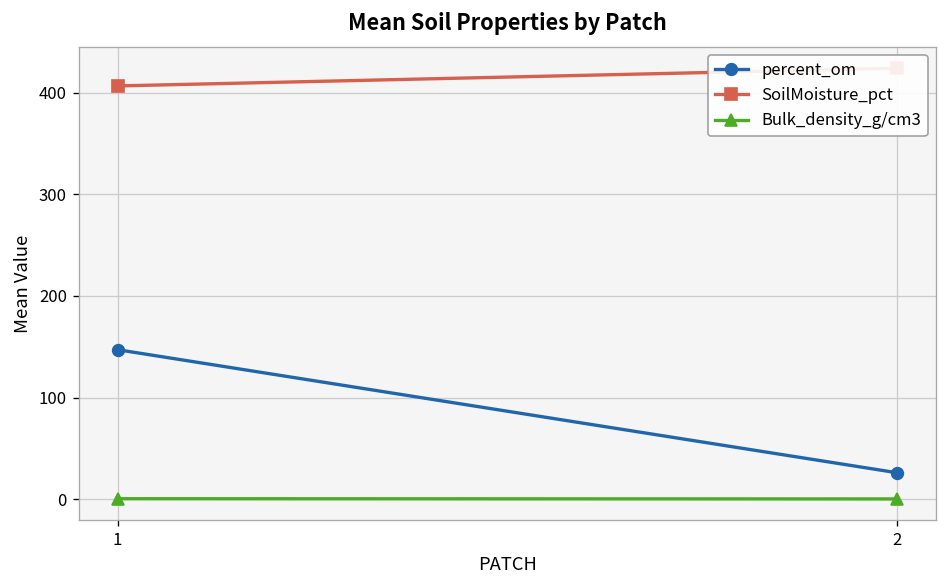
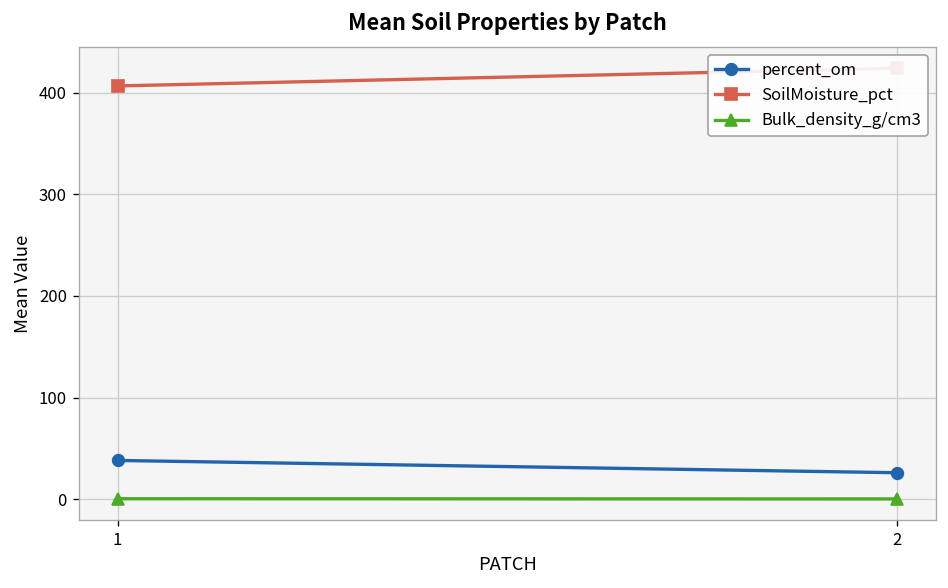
percent_om, 1: 150 -> 40
